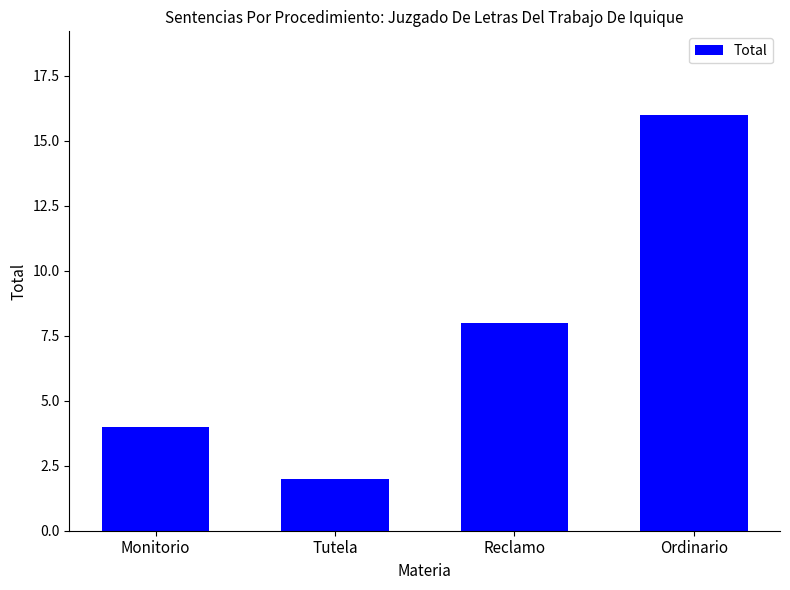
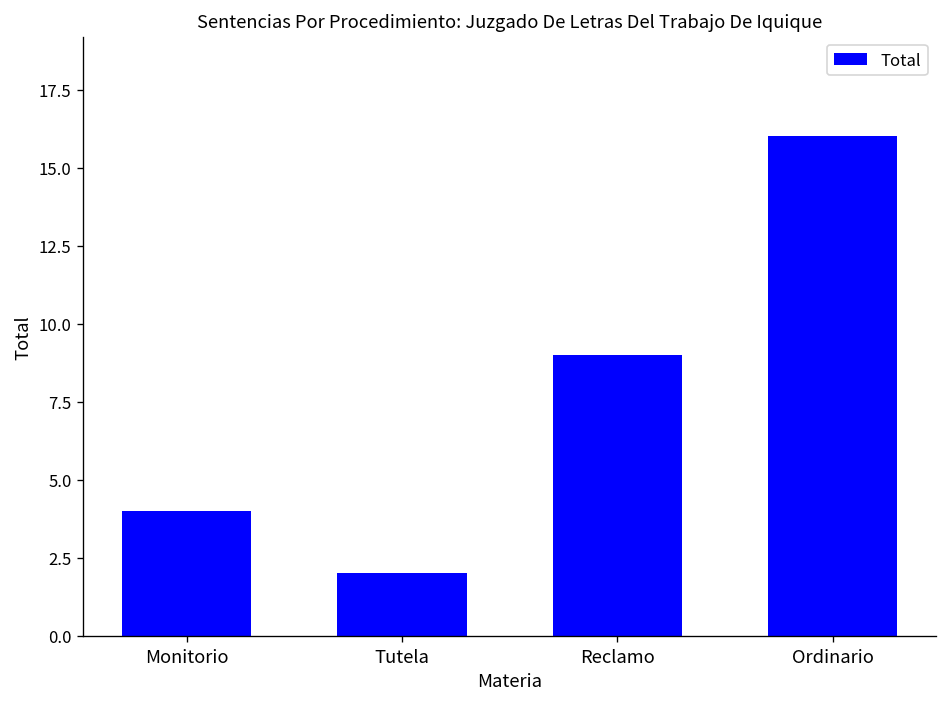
Reclamo: 8 -> 9
